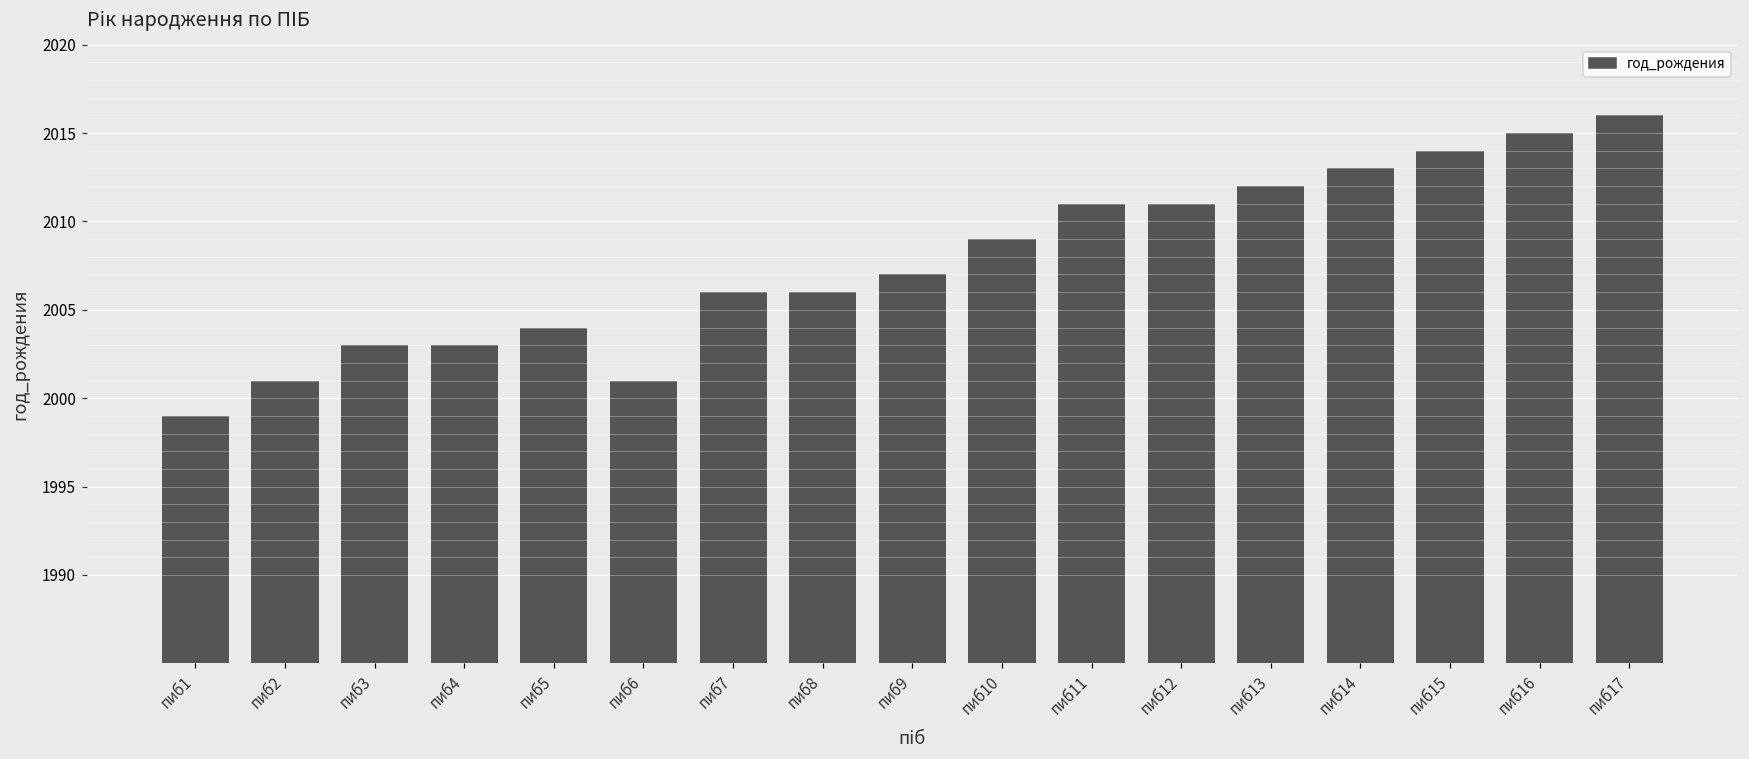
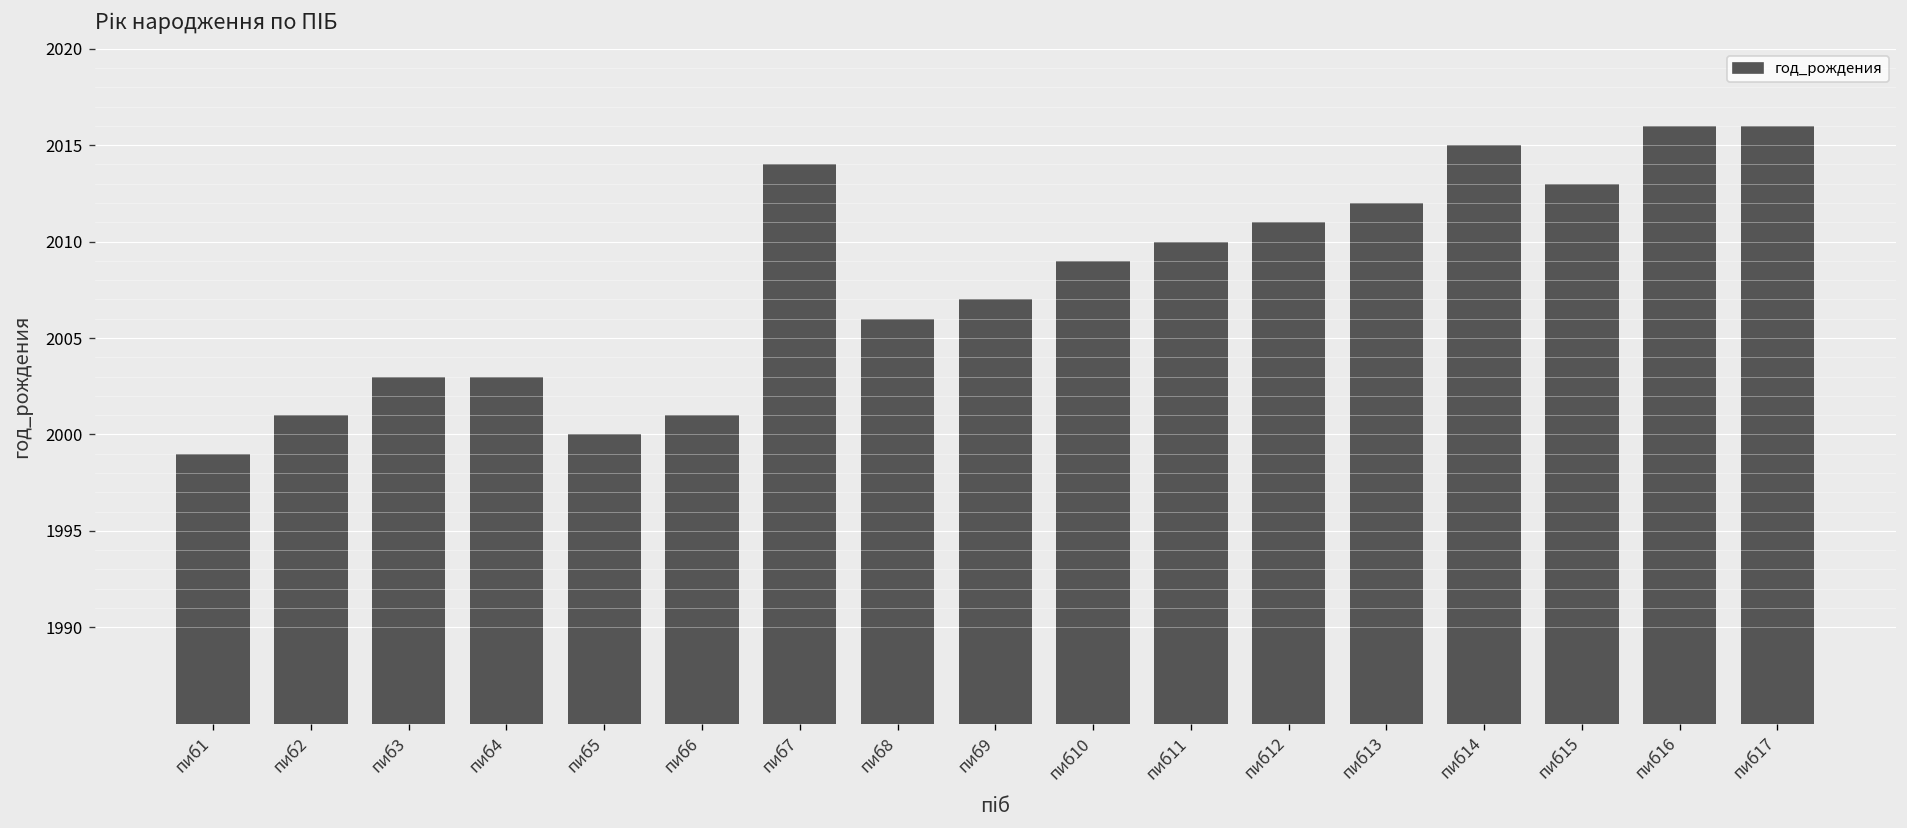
пиб5: 2004 -> 2000
пиб7: 2006 -> 2014
пиб11: 2011 -> 2010
пиб14: 2013 -> 2015
пиб15: 2014 -> 2013
пиб16: 2015 -> 2016
